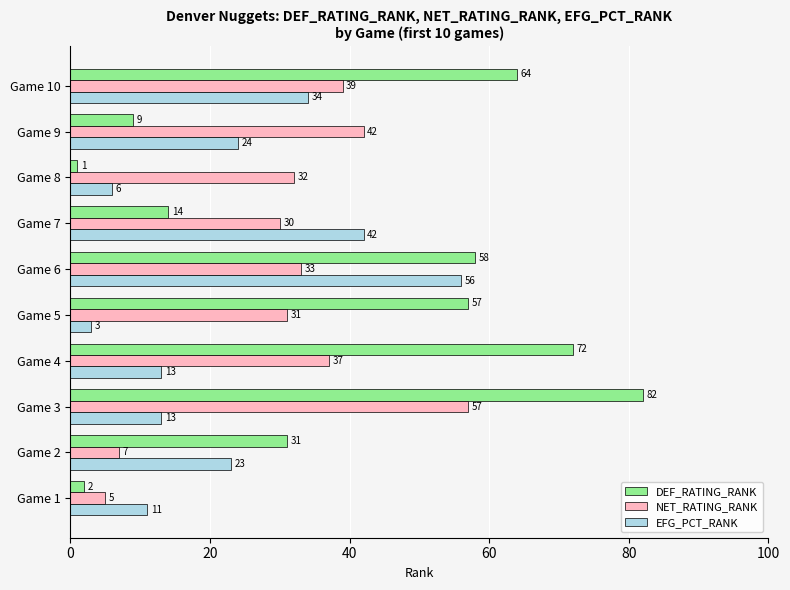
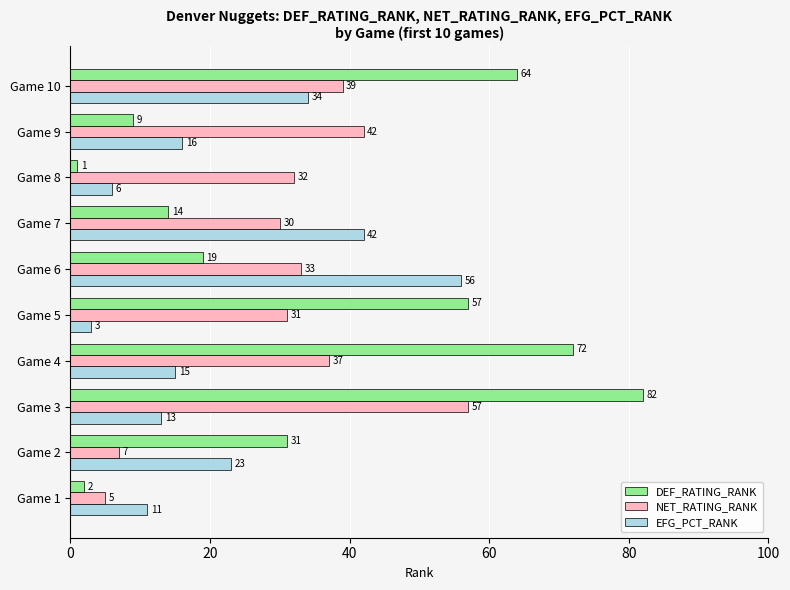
EFG_PCT_RANK, Game 9: 24 -> 16
DEF_RATING_RANK, Game 6: 58 -> 19
EFG_PCT_RANK, Game 4: 13 -> 15
